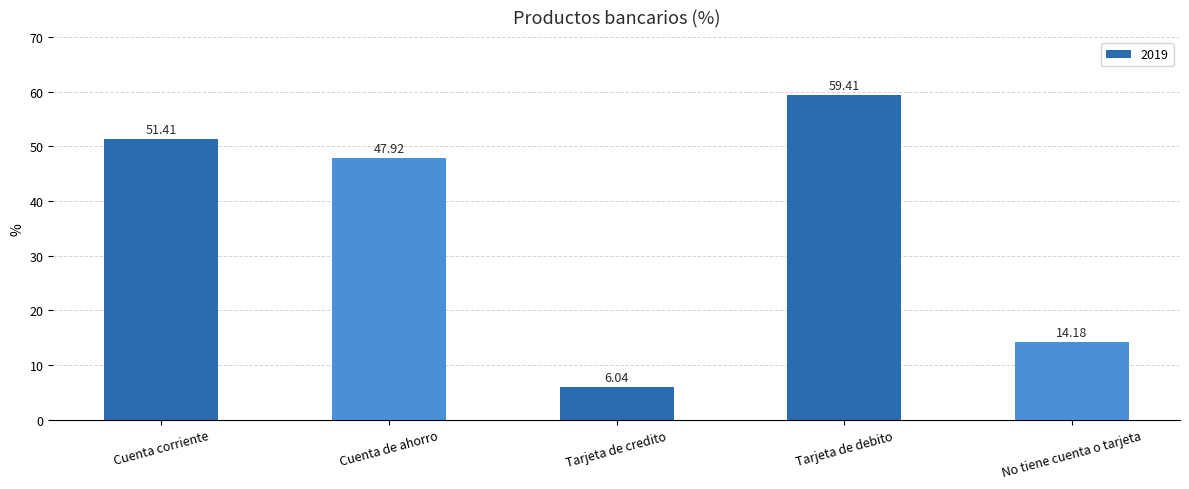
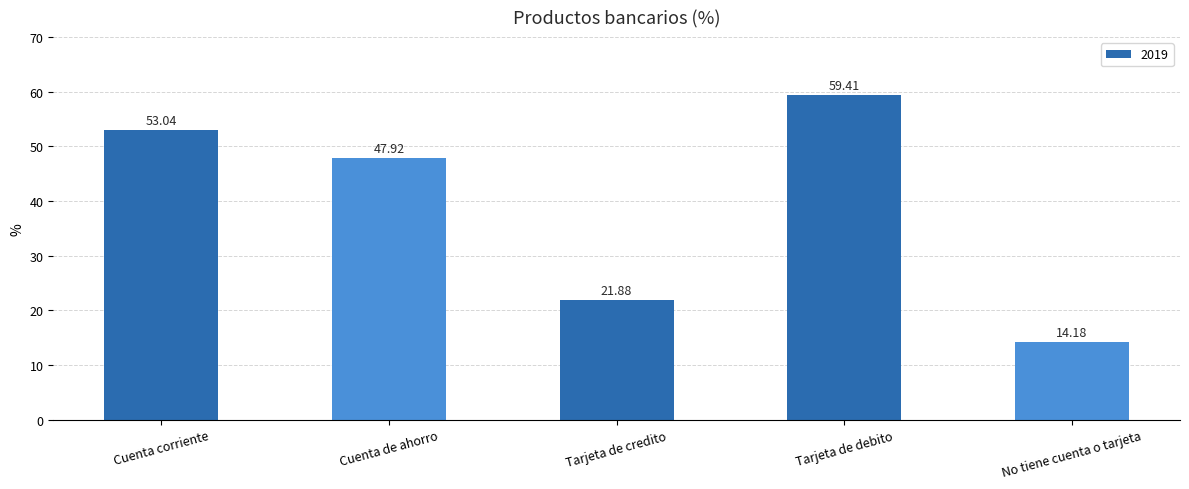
Cuenta corriente: 51.41 -> 53.04
Tarjeta de credito: 6.04 -> 21.88
